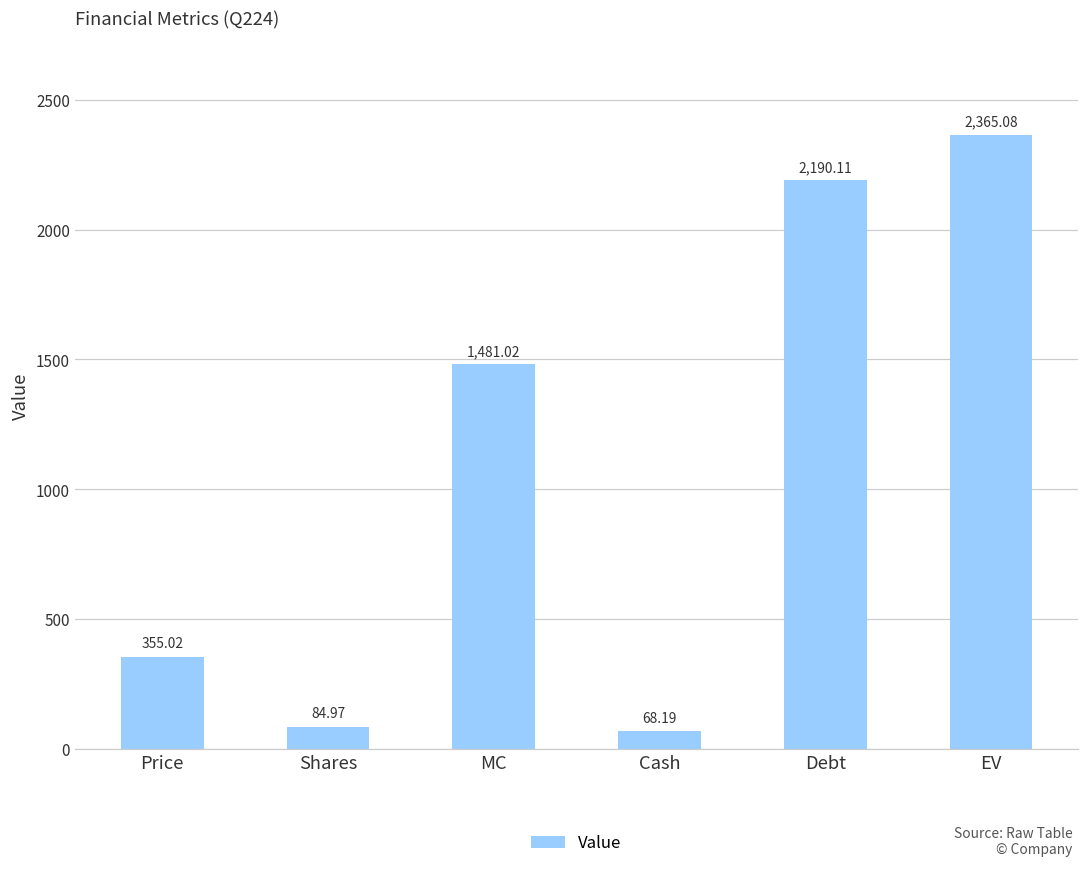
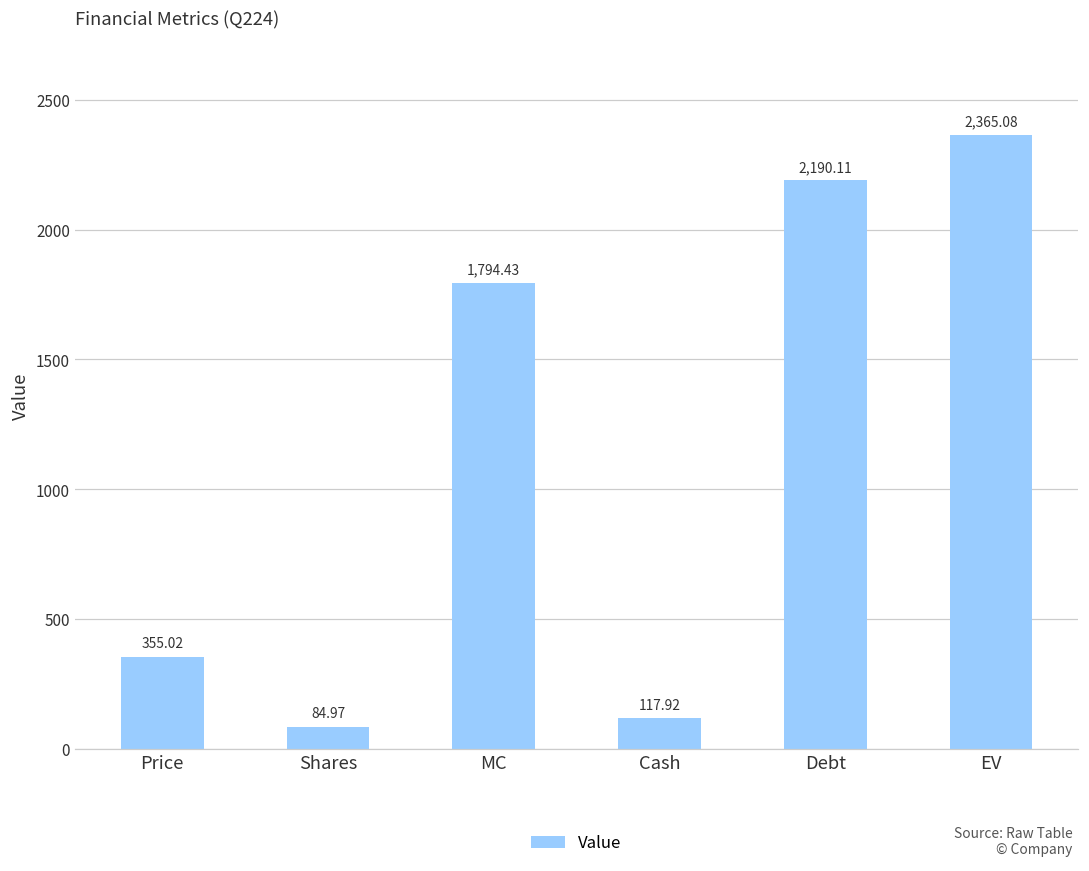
MC: 1,481.02 -> 1,794.43
Cash: 68.19 -> 117.92
